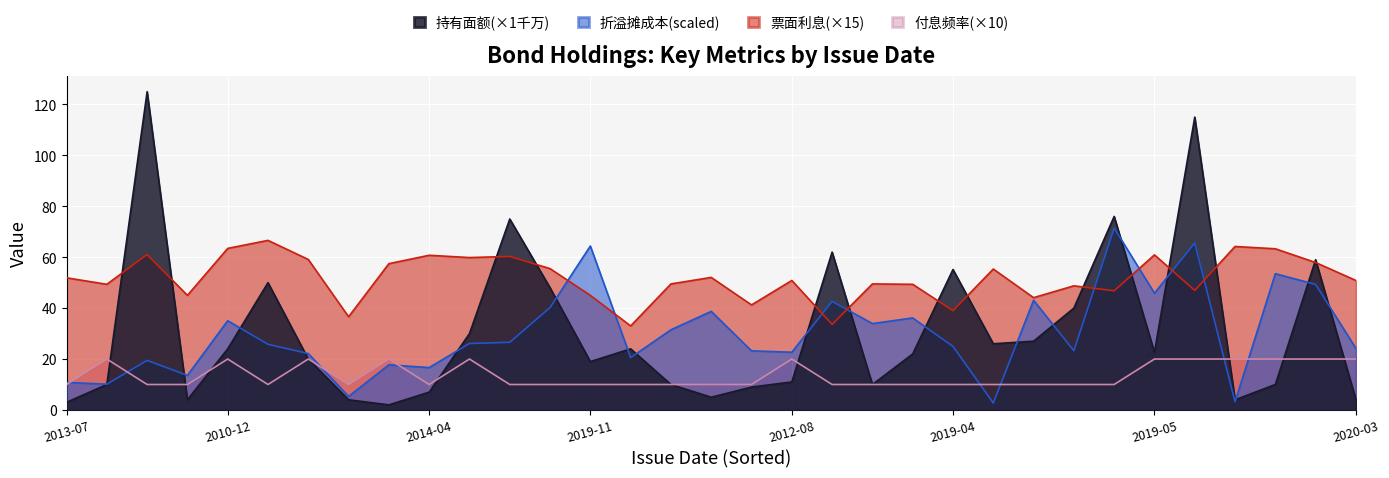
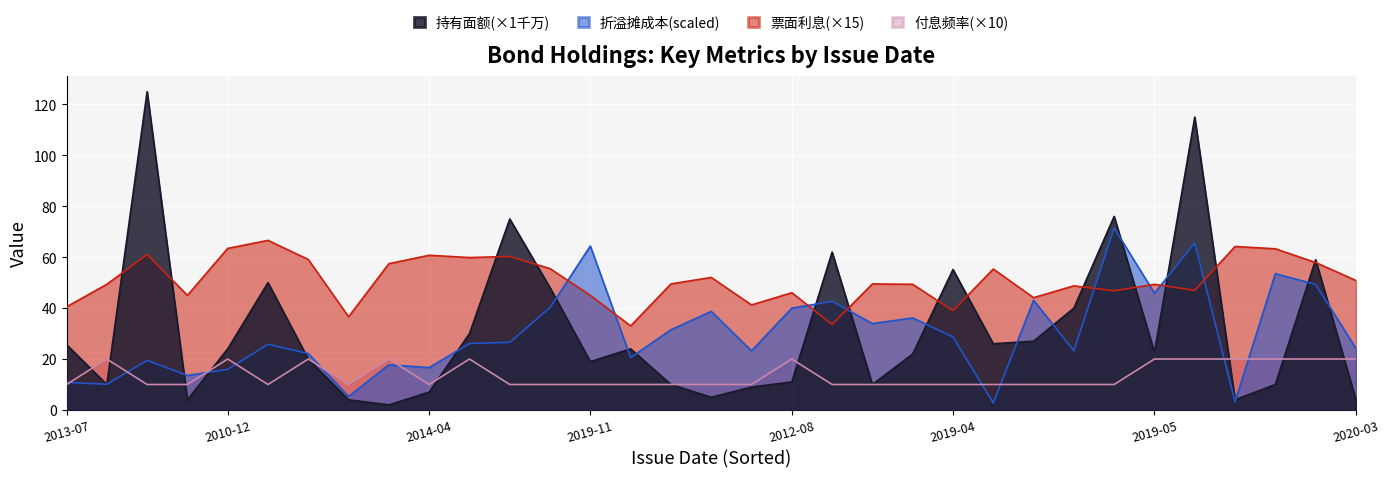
持有面额(×1千万), 2013-07: 3 -> 26
票面利息(×15), 2013-07: 52 -> 41
折溢摊成本(scaled), 2010-12: 35 -> 16
折溢摊成本(scaled), 2012-08: 23 -> 40
票面利息(×15), 2012-08: 51 -> 46
折溢摊成本(scaled), 2019-04: 25 -> 29
票面利息(×15), 2019-05: 61 -> 49
